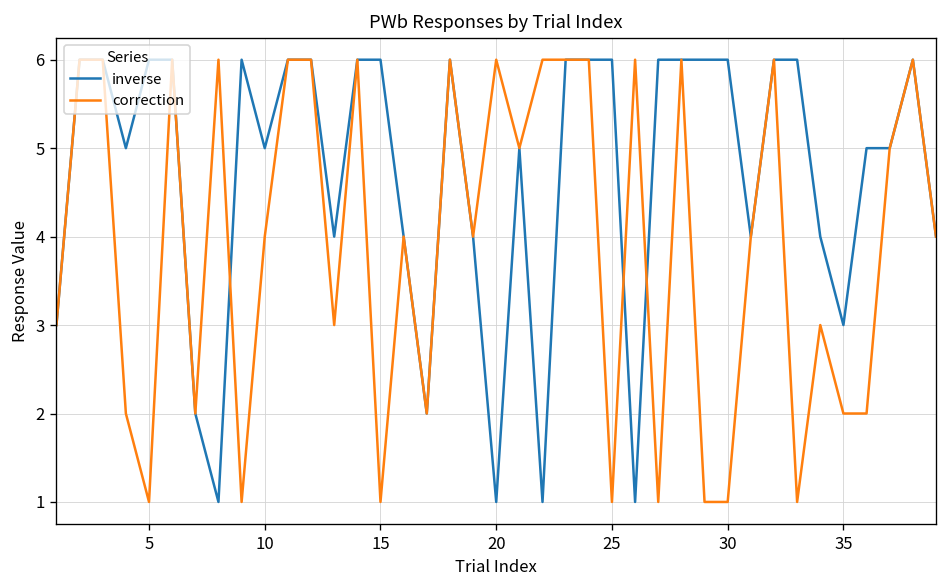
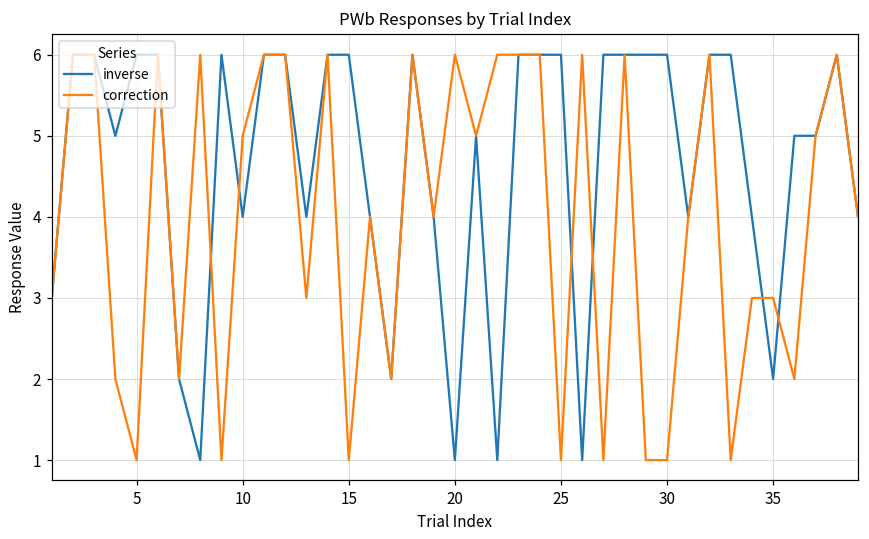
inverse, 10: 5 -> 4
correction, 10: 4 -> 5
inverse, 35: 3 -> 2
correction, 35: 2 -> 3
